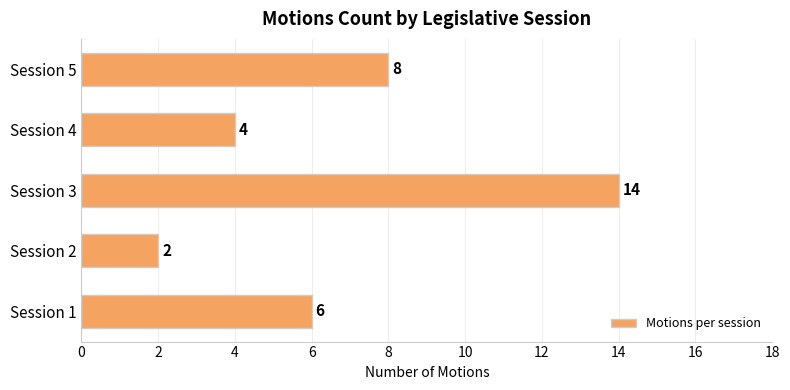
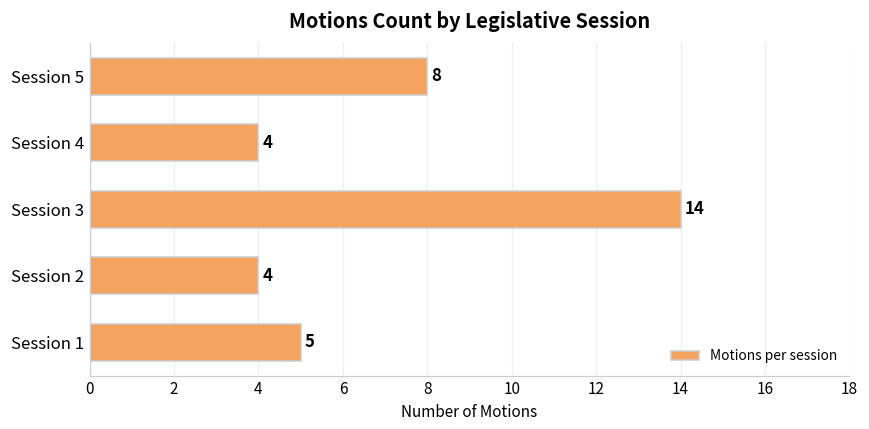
Session 2: 2 -> 4
Session 1: 6 -> 5
